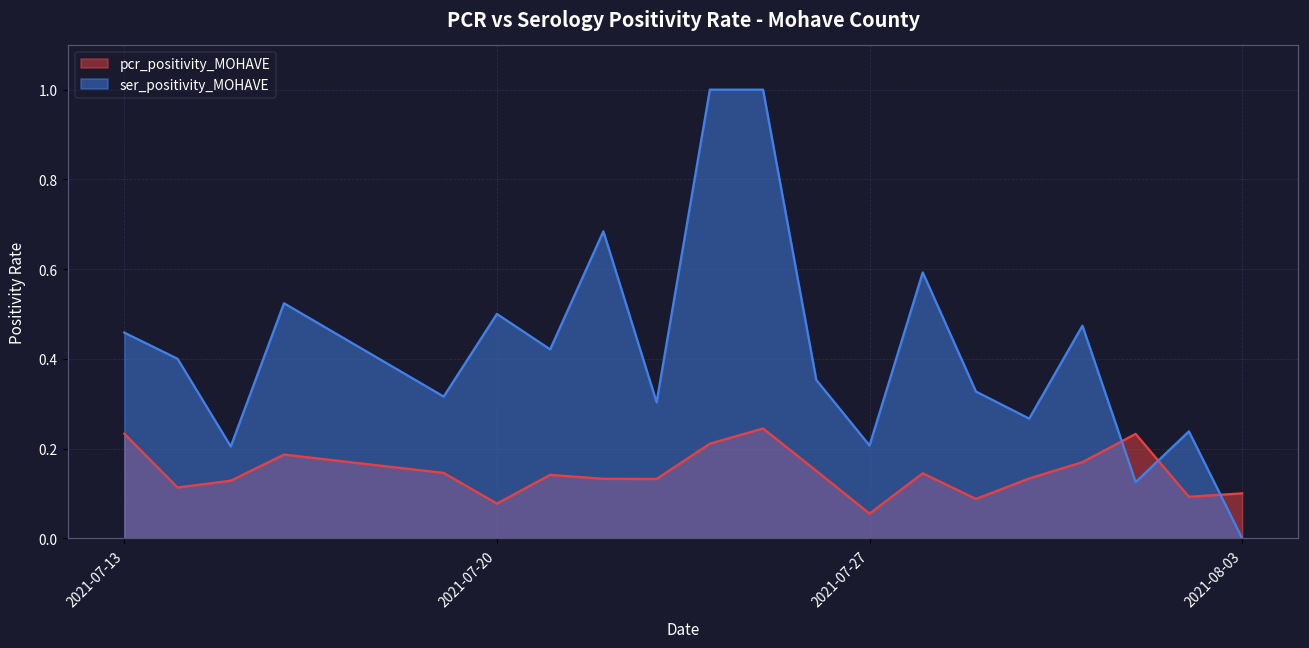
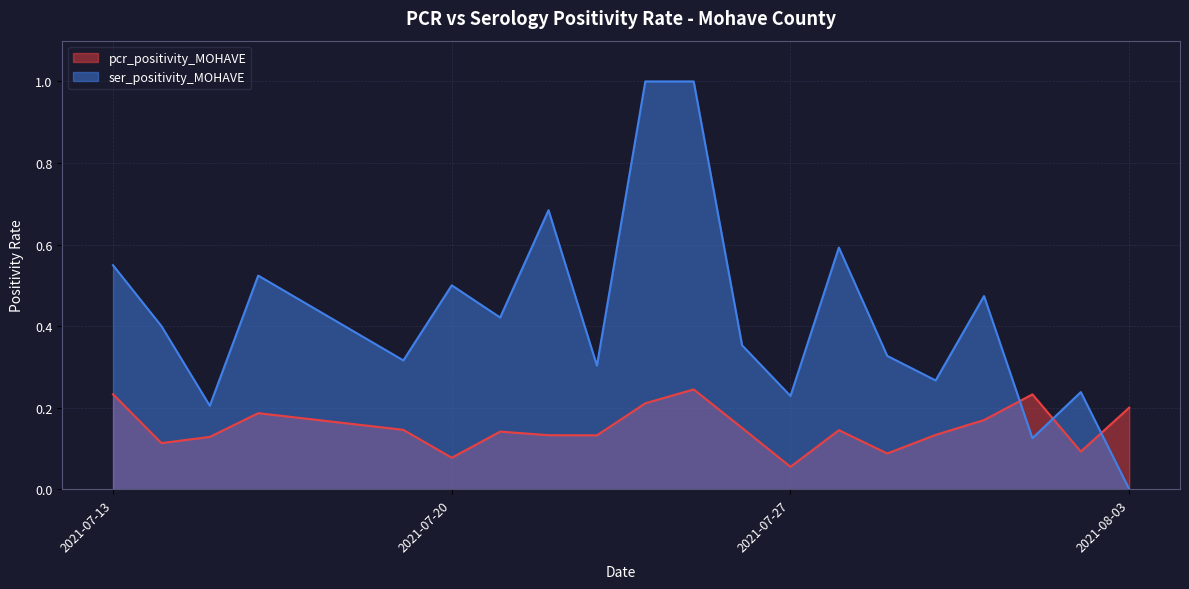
ser_positivity_MOHAVE, 2021-07-13: 0.46 -> 0.55
ser_positivity_MOHAVE, 2021-07-27: 0.21 -> 0.23
pcr_positivity_MOHAVE, 2021-08-03: 0.1 -> 0.2
